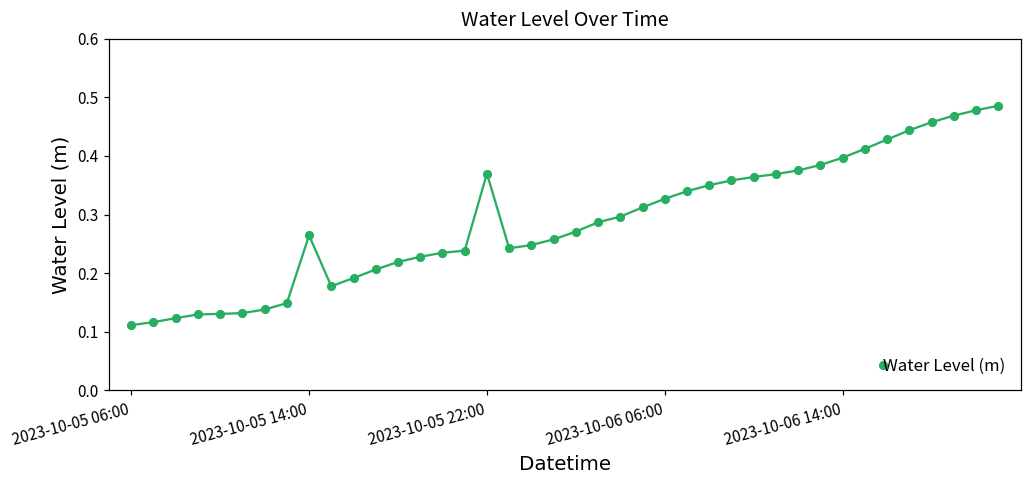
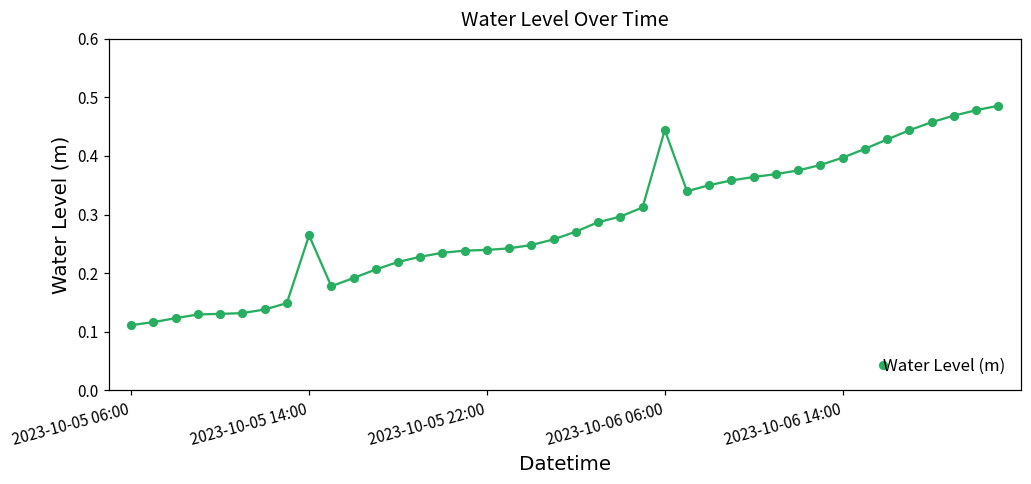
2023-10-05 22:00: 0.37 -> 0.24
2023-10-06 06:00: 0.33 -> 0.44
